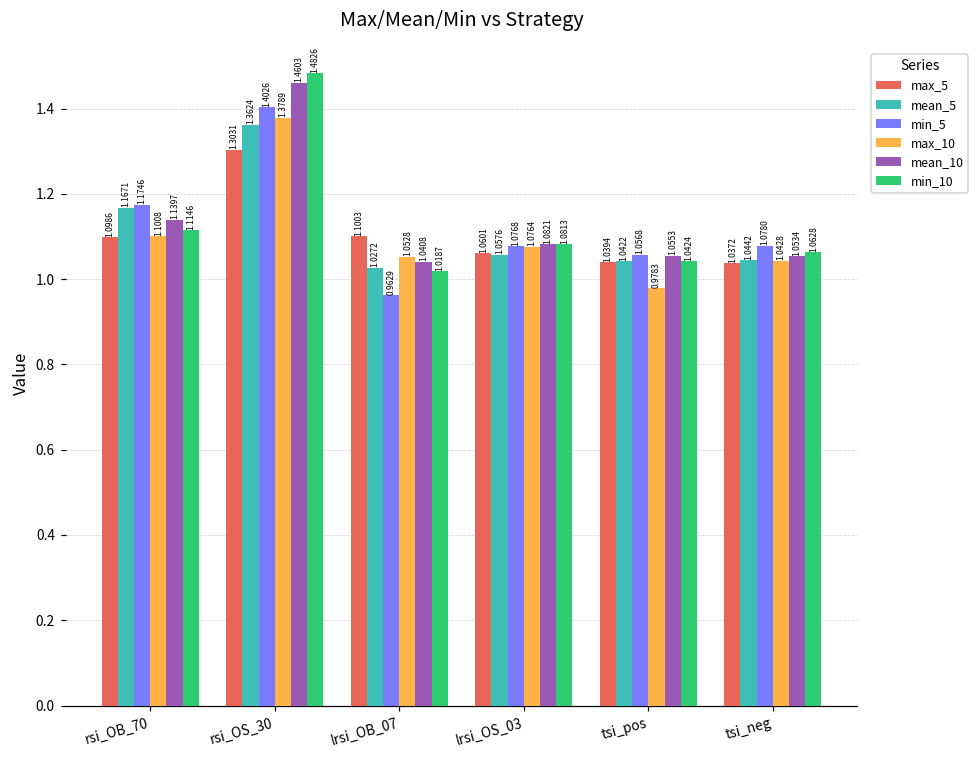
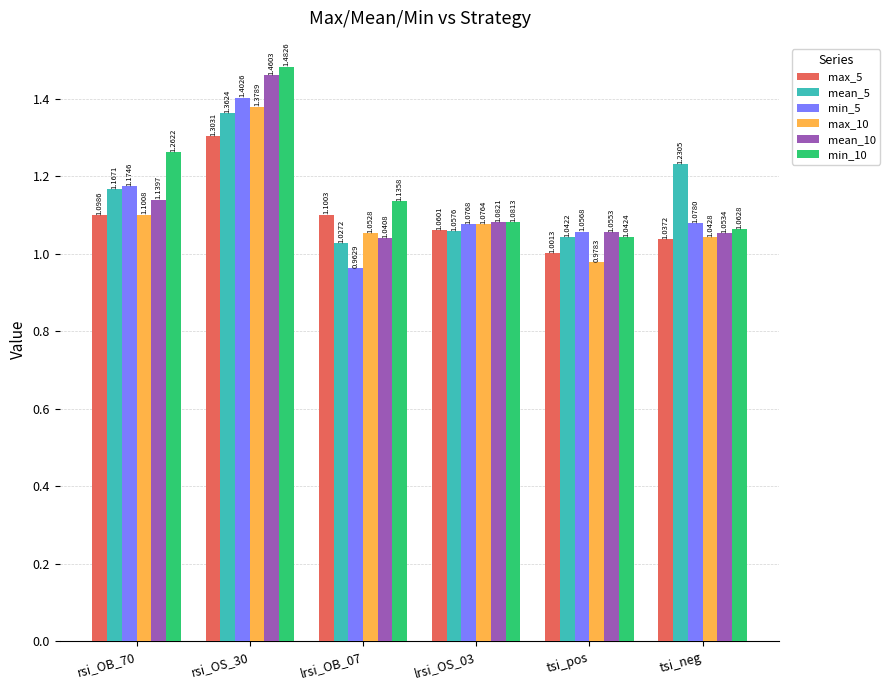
min_10, rsi_OB_70: 1.1146 -> 1.2622
min_10, lrsi_OB_07: 1.0187 -> 1.1358
max_5, tsi_pos: 1.0394 -> 1.0013
mean_5, tsi_neg: 1.0442 -> 1.2305
